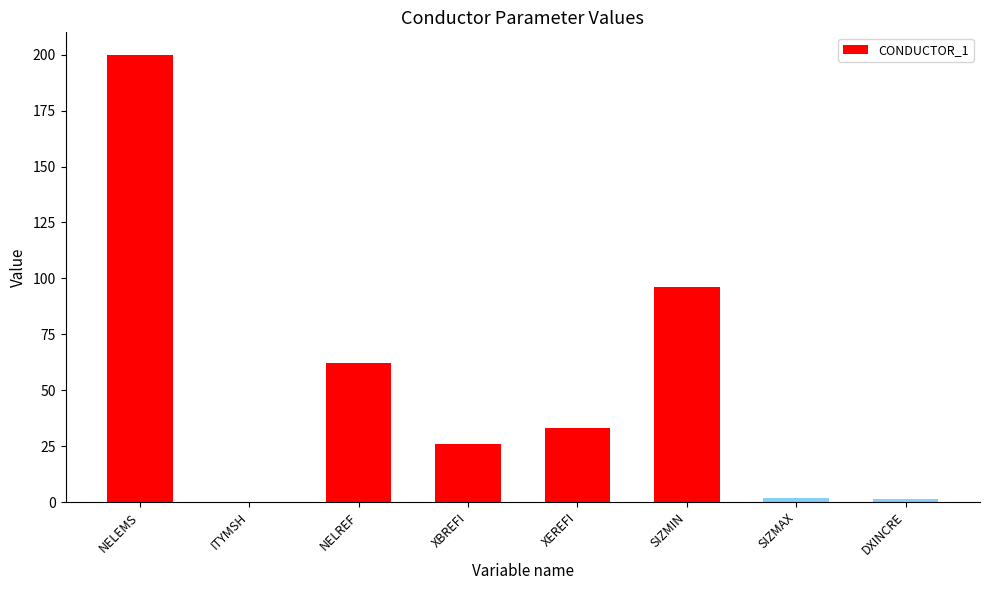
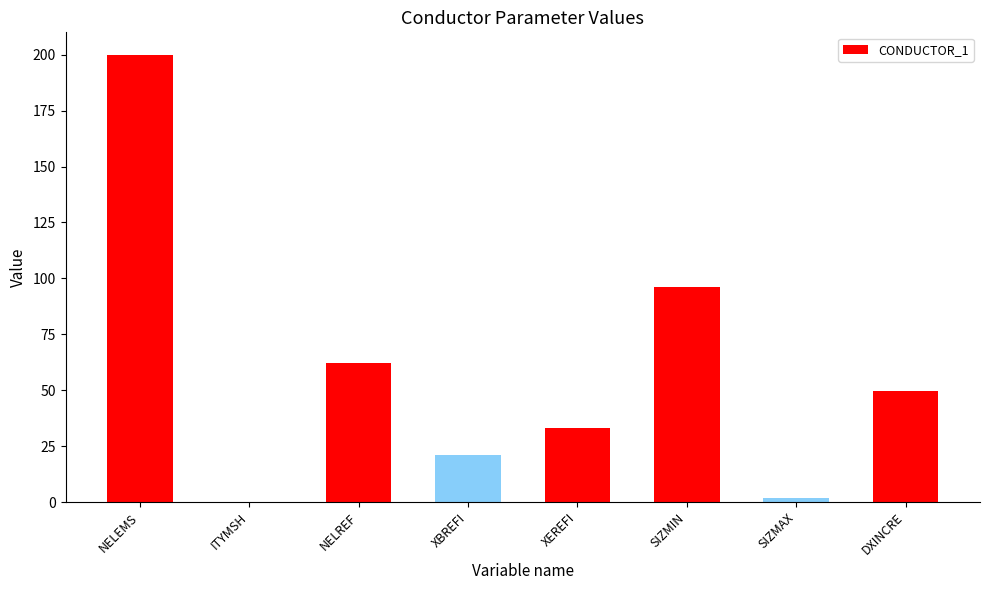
XBREFI: 26 -> 21
DXINCRE: 1 -> 50
